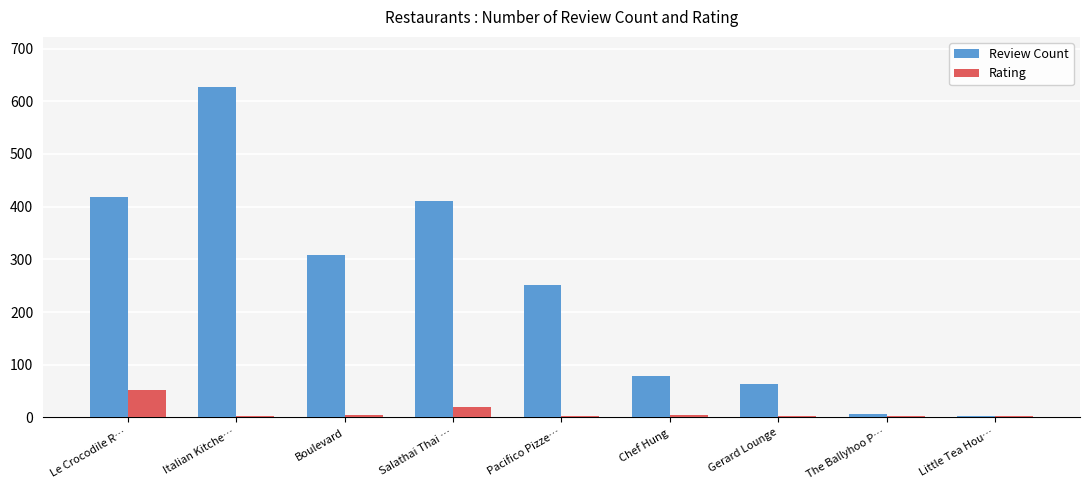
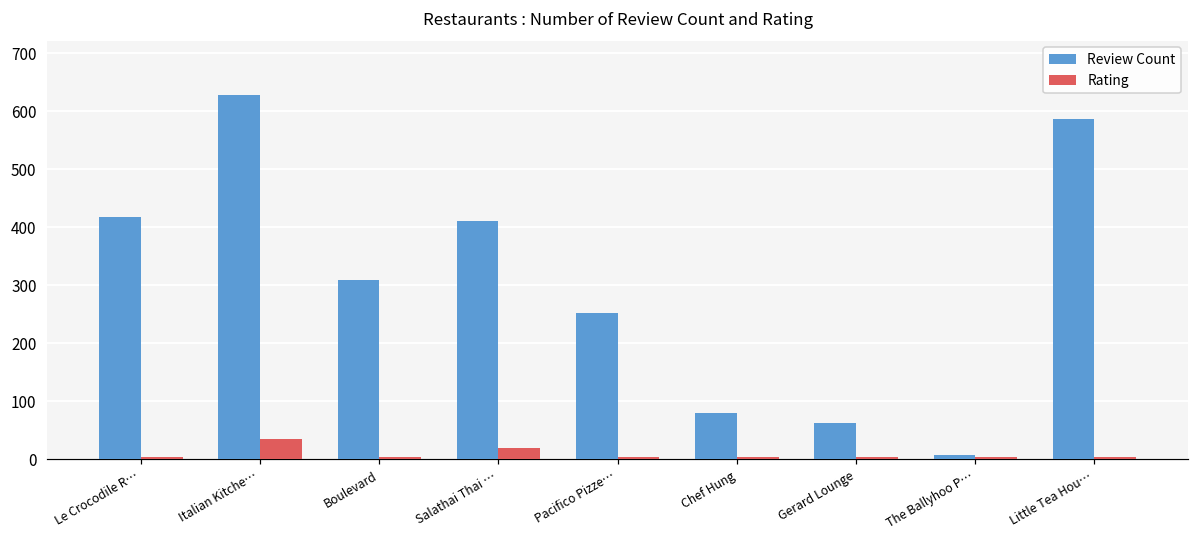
Rating, Le Crocodile R…: 50 -> 0
Rating, Italian Kitche…: 0 -> 30
Review Count, Little Tea Hou…: 0 -> 590
